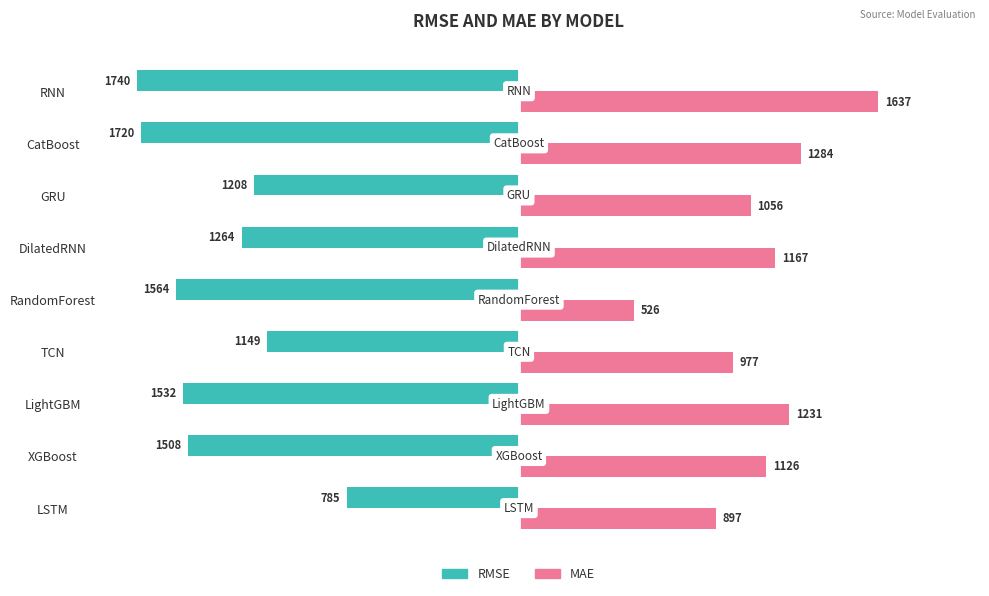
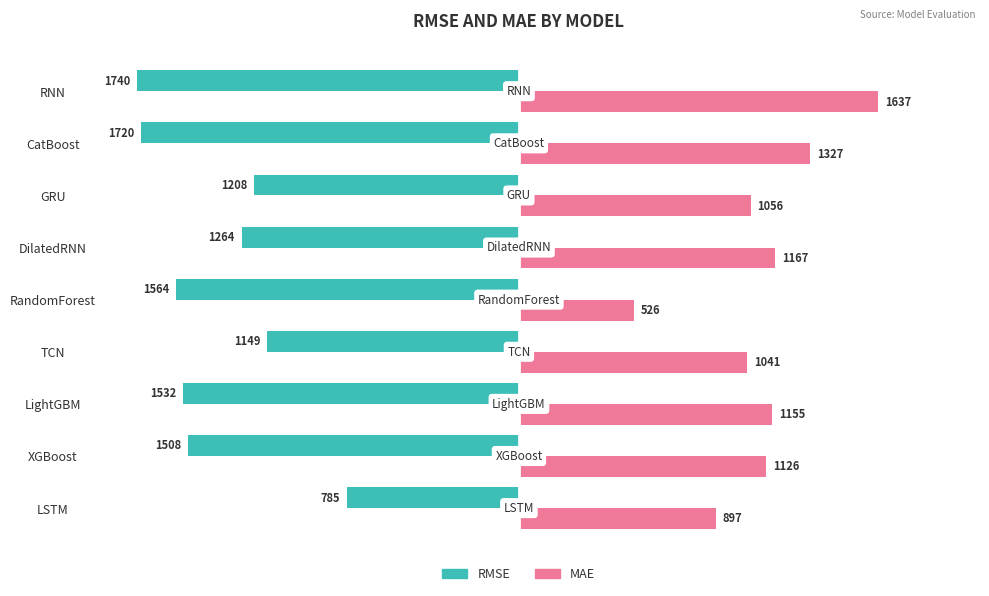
MAE, CatBoost: 1284 -> 1327
MAE, TCN: 977 -> 1041
MAE, LightGBM: 1231 -> 1155
